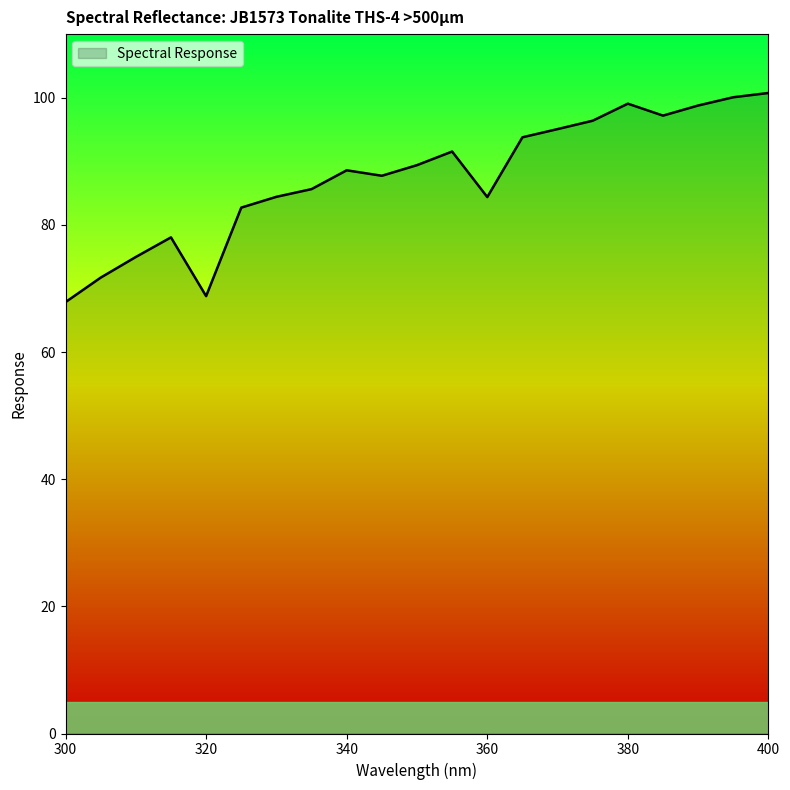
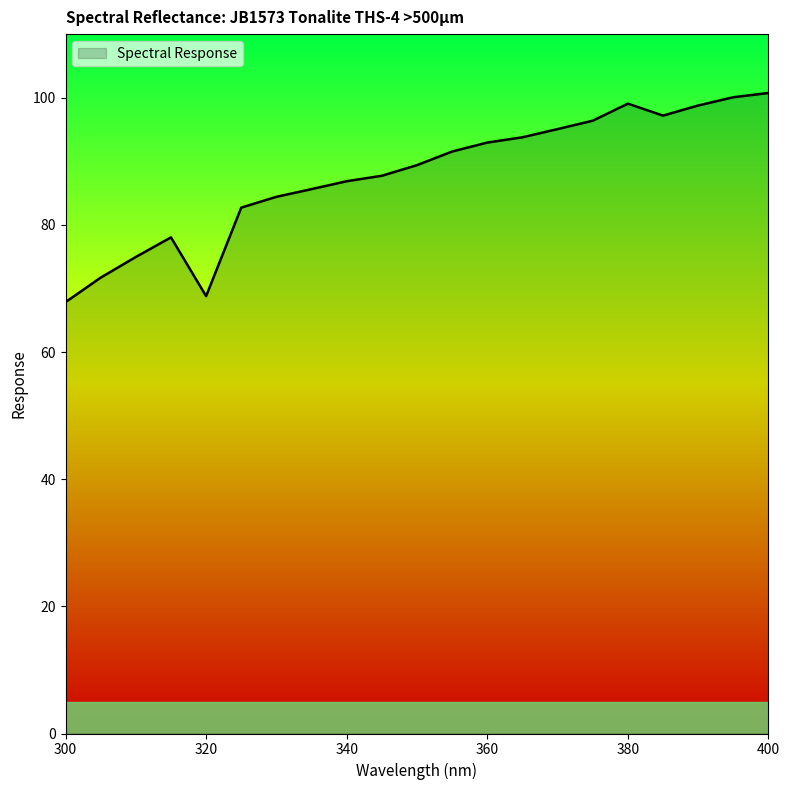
340: 89 -> 87
360: 84 -> 93
